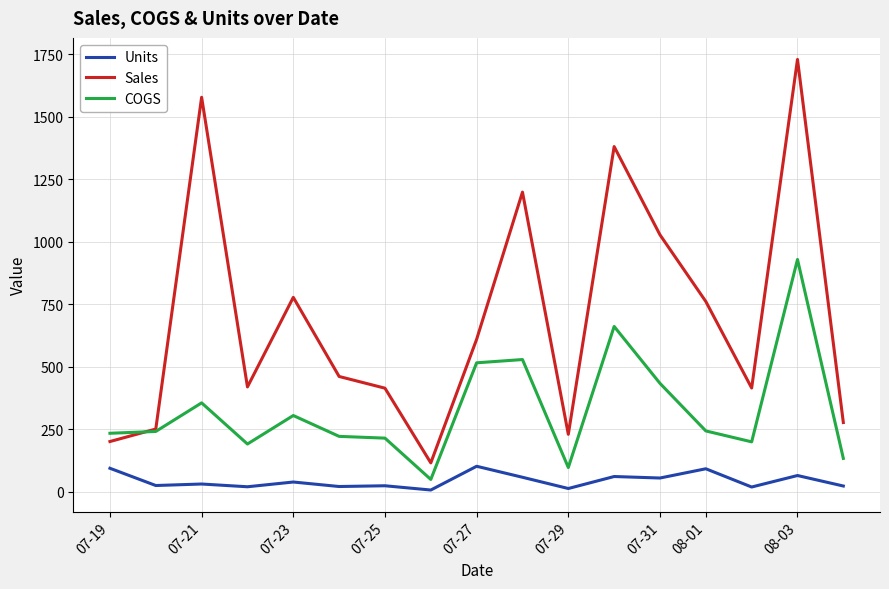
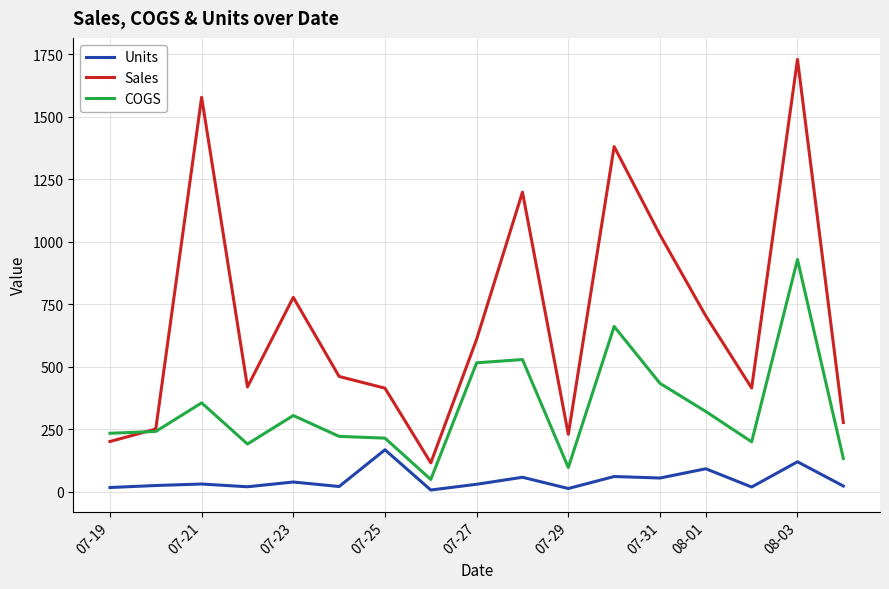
Units, 07-19: 90 -> 20
Units, 07-25: 20 -> 170
Units, 07-27: 100 -> 30
Sales, 08-01: 760 -> 700
COGS, 08-01: 240 -> 320
Units, 08-03: 60 -> 120
